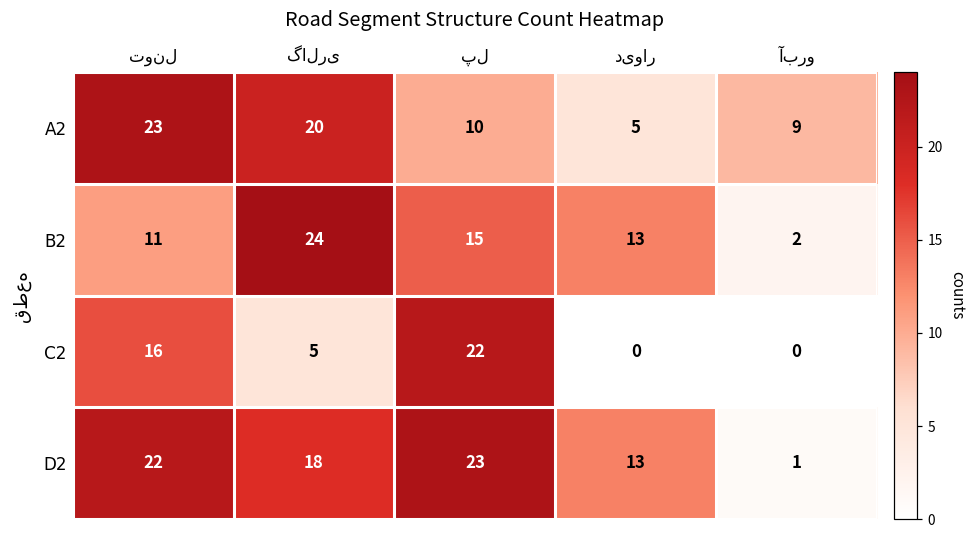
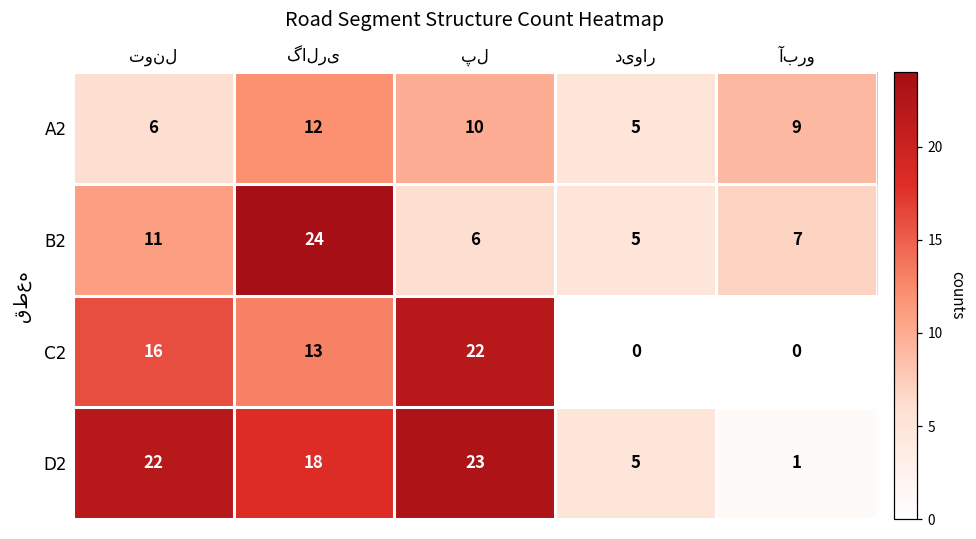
A2, تونل: 23 -> 6
A2, گالری: 20 -> 12
B2, پل: 15 -> 6
B2, دیوار: 13 -> 5
B2, آبرو: 2 -> 7
C2, گالری: 5 -> 13
D2, دیوار: 13 -> 5
